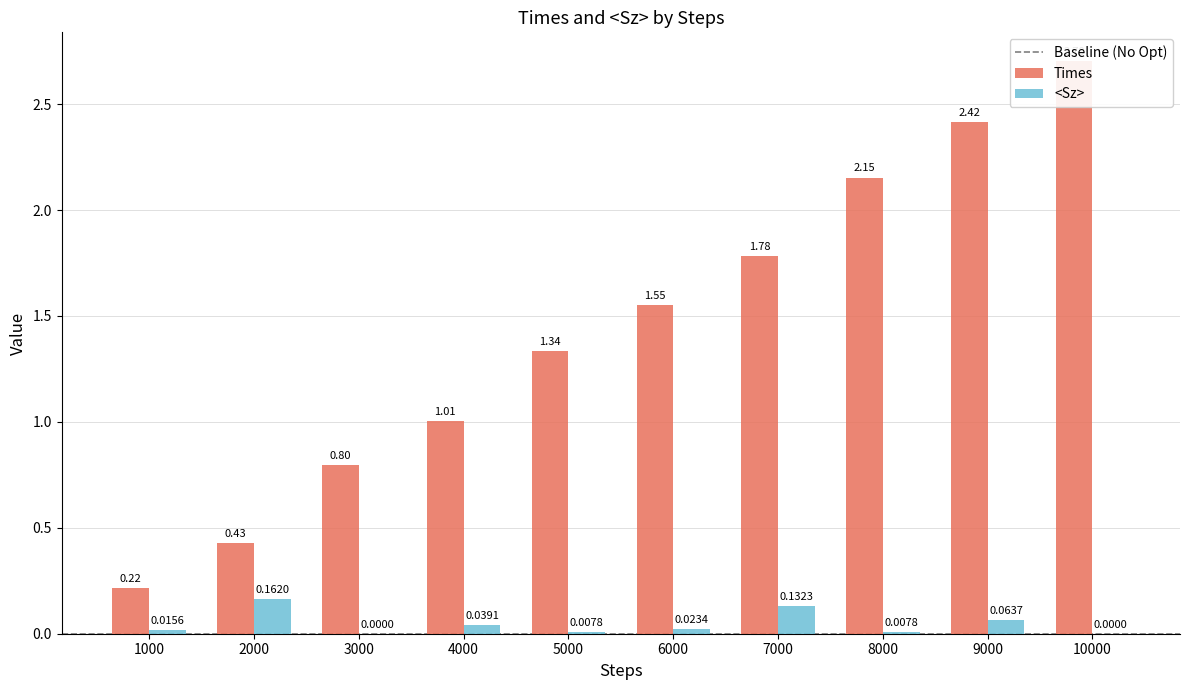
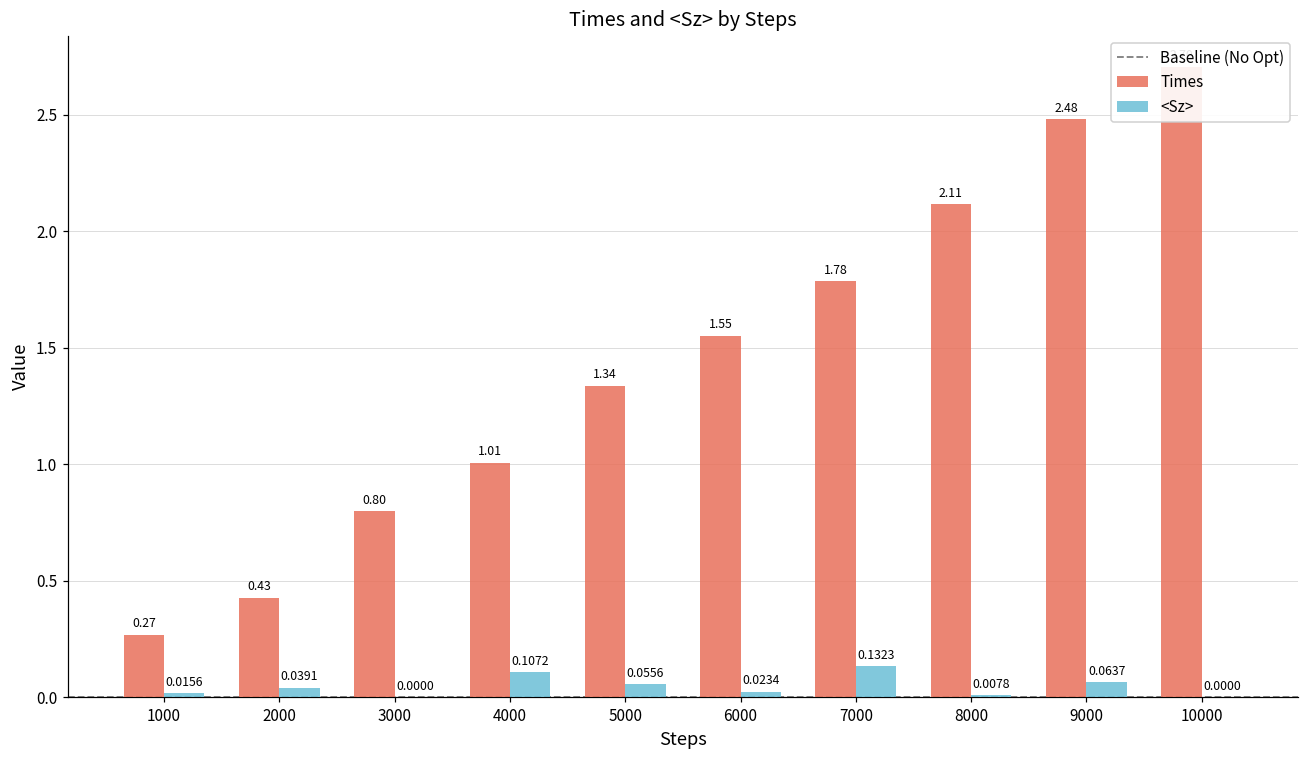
Times, 1000: 0.22 -> 0.27
<Sz>, 2000: 0.1620 -> 0.0391
<Sz>, 4000: 0.0391 -> 0.1072
<Sz>, 5000: 0.0078 -> 0.0556
Times, 8000: 2.15 -> 2.11
Times, 9000: 2.42 -> 2.48
